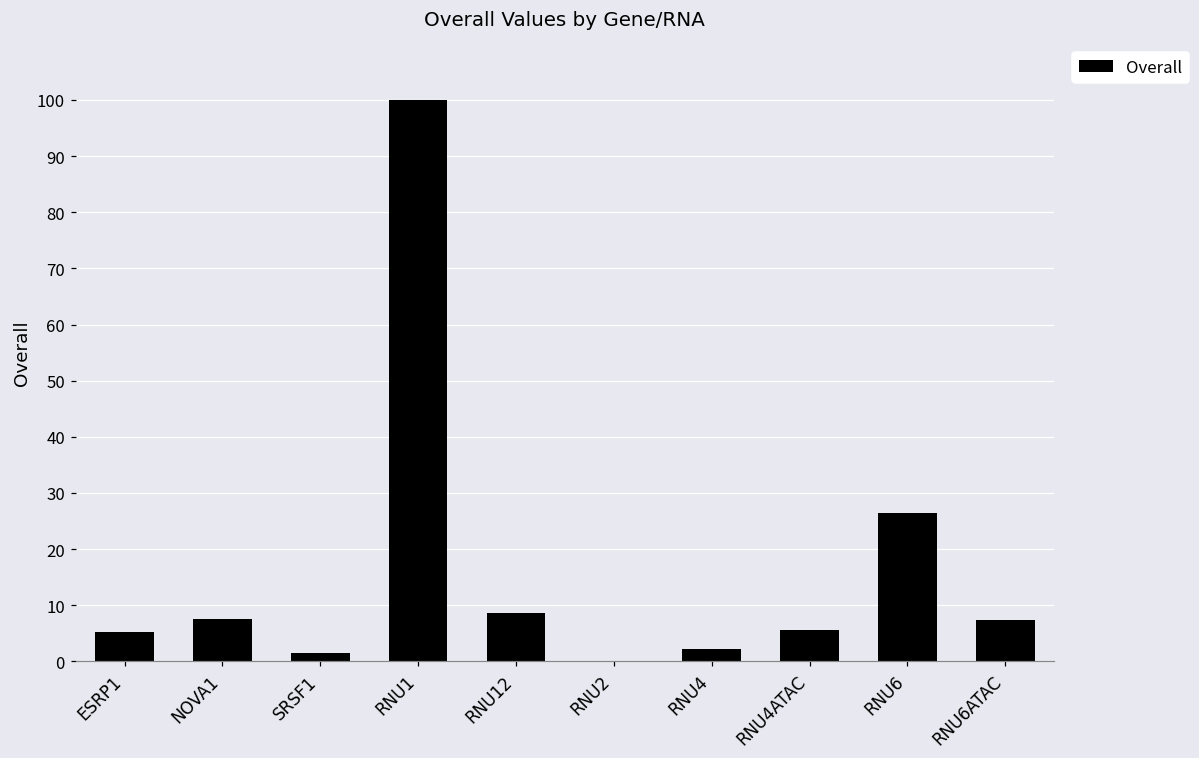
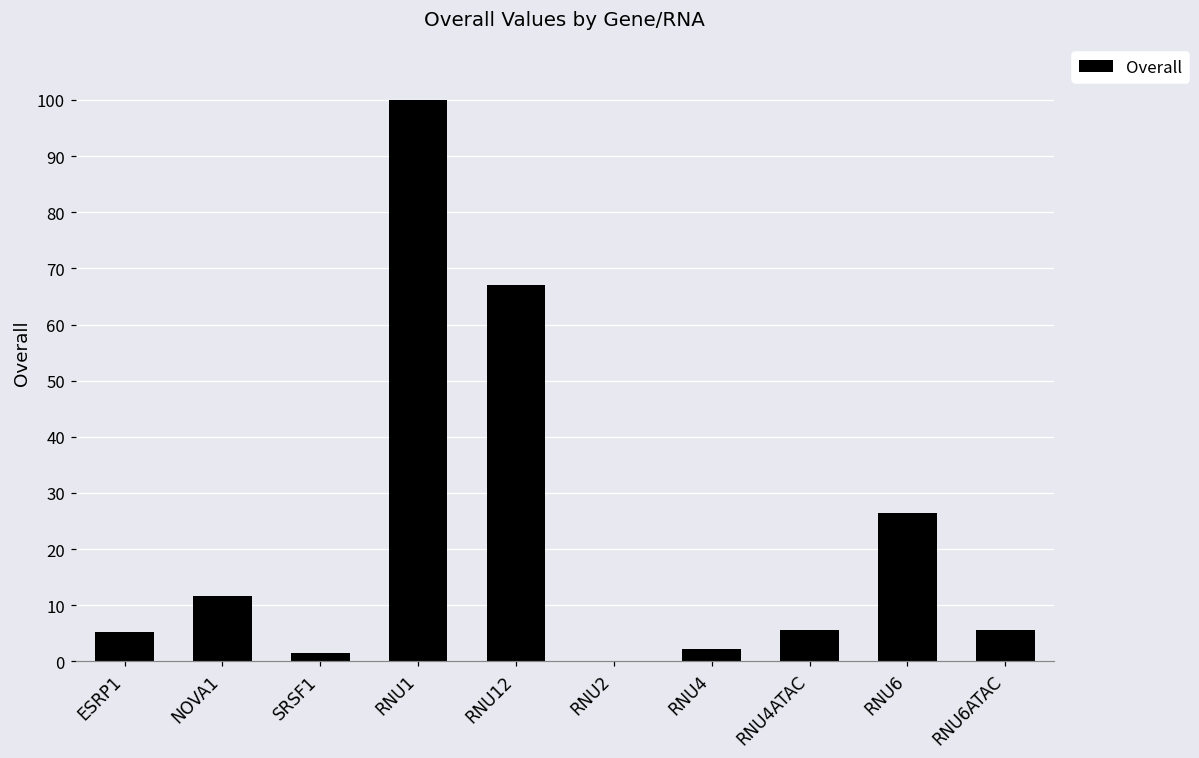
NOVA1: 8 -> 12
RNU12: 9 -> 67
RNU6ATAC: 7 -> 6
